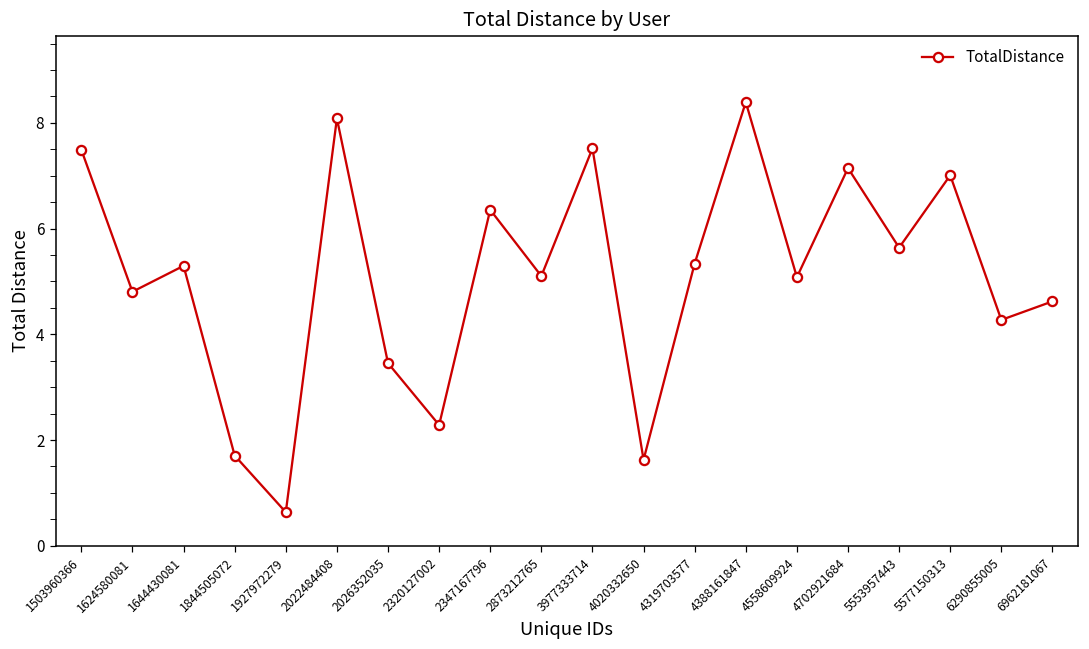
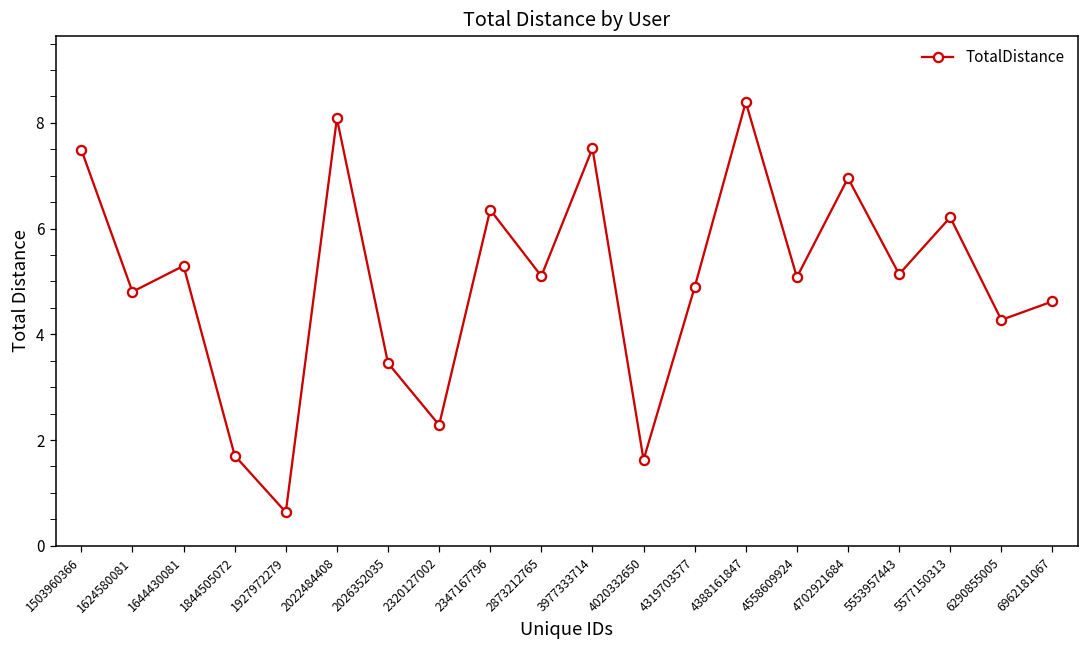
4319703577: 5.3 -> 4.9
4702921684: 7.1 -> 7.0
5553957443: 5.6 -> 5.1
5577150313: 7.0 -> 6.2
